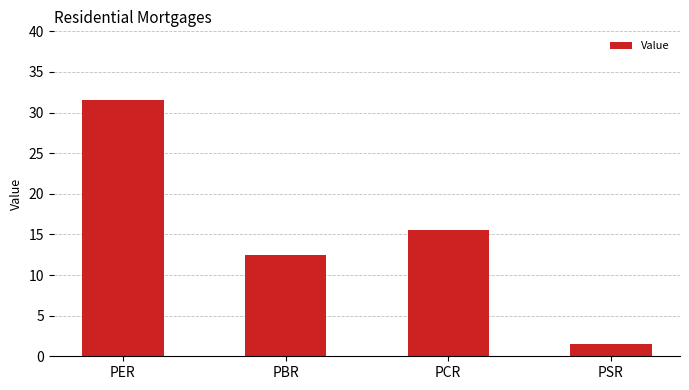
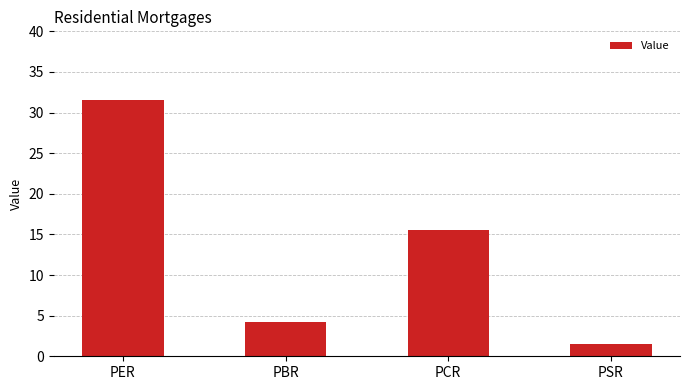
PBR: 13 -> 4
